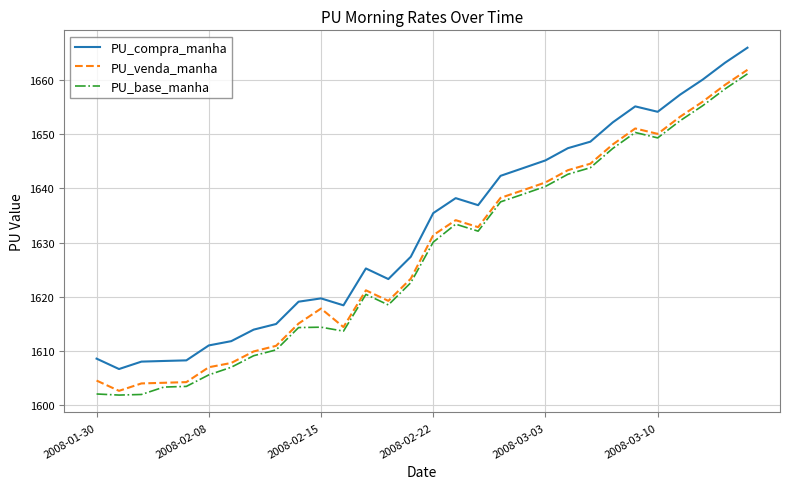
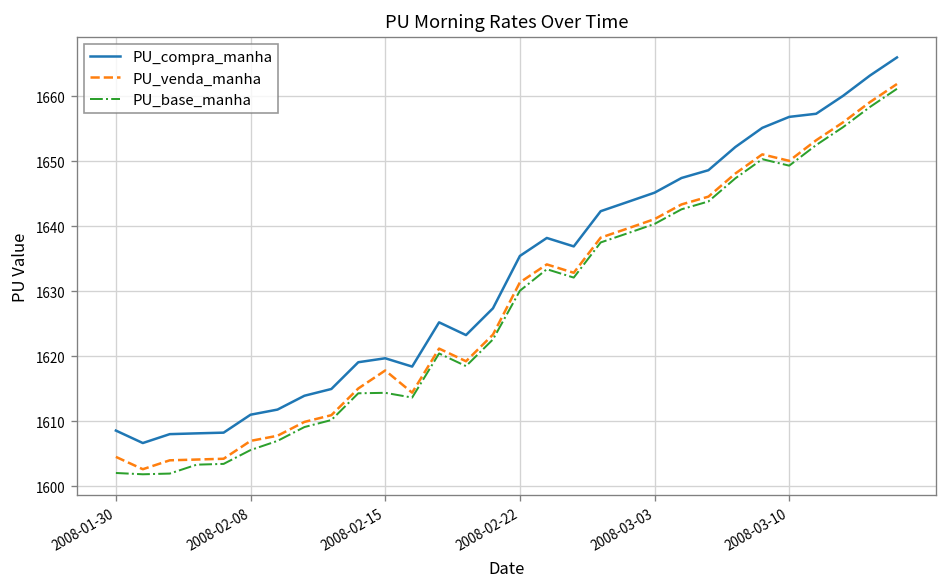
PU_compra_manha, 2008-03-10: 1654 -> 1657
